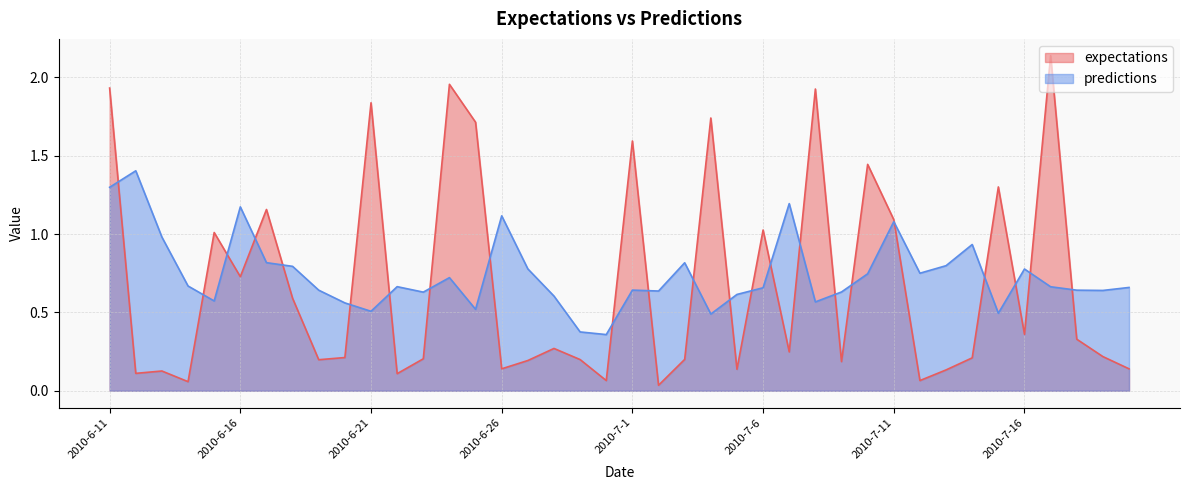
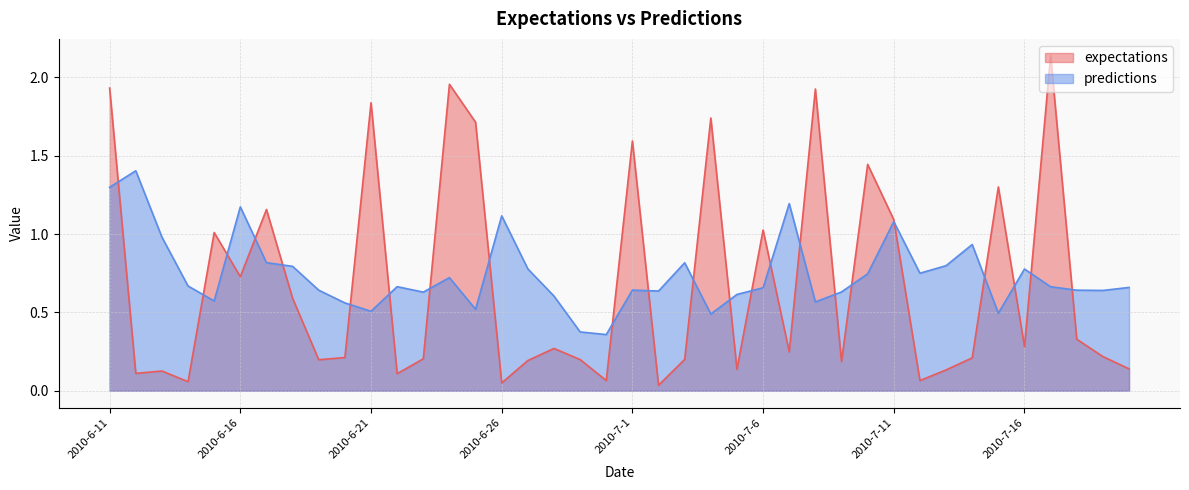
expectations, 2010-6-26: 0.14 -> 0.05
expectations, 2010-7-16: 0.36 -> 0.28
